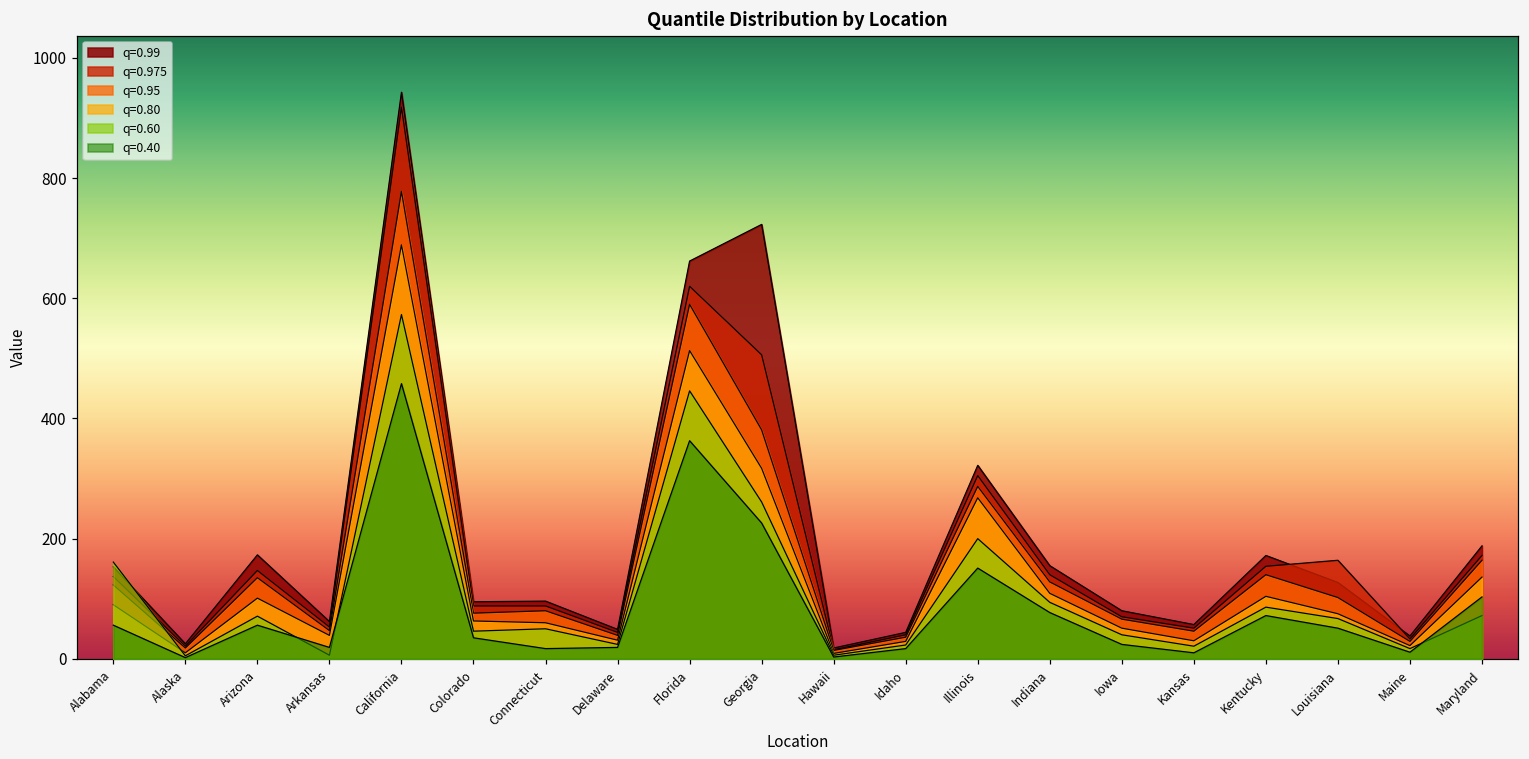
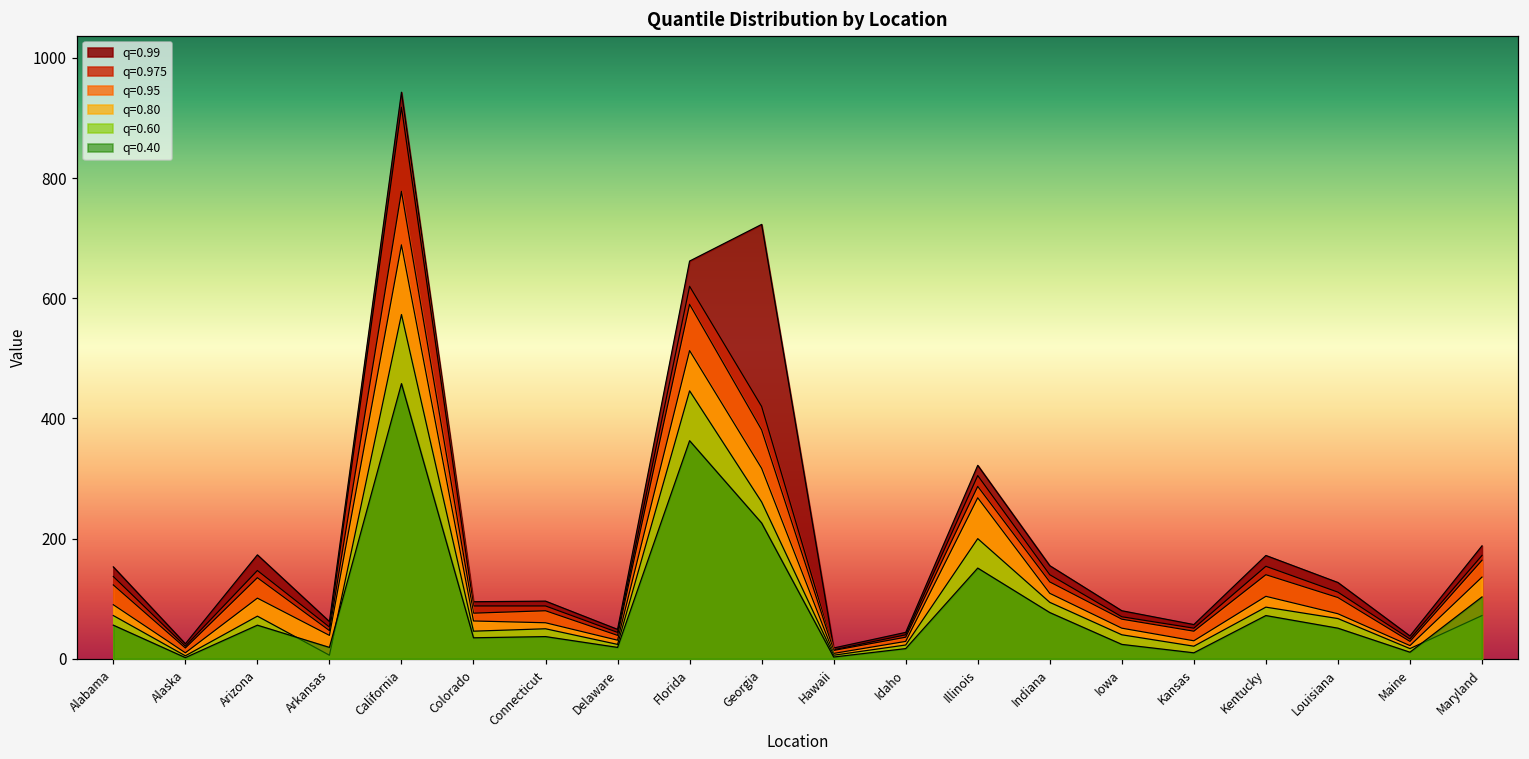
q=0.60, Alabama: 160 -> 70
q=0.40, Connecticut: 20 -> 40
q=0.975, Georgia: 510 -> 420
q=0.975, Louisiana: 160 -> 110
